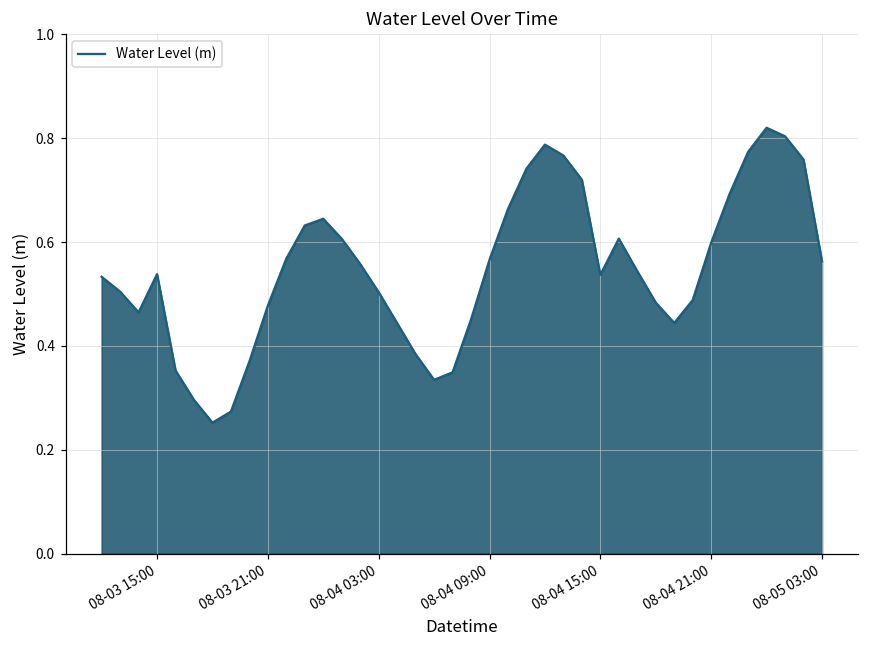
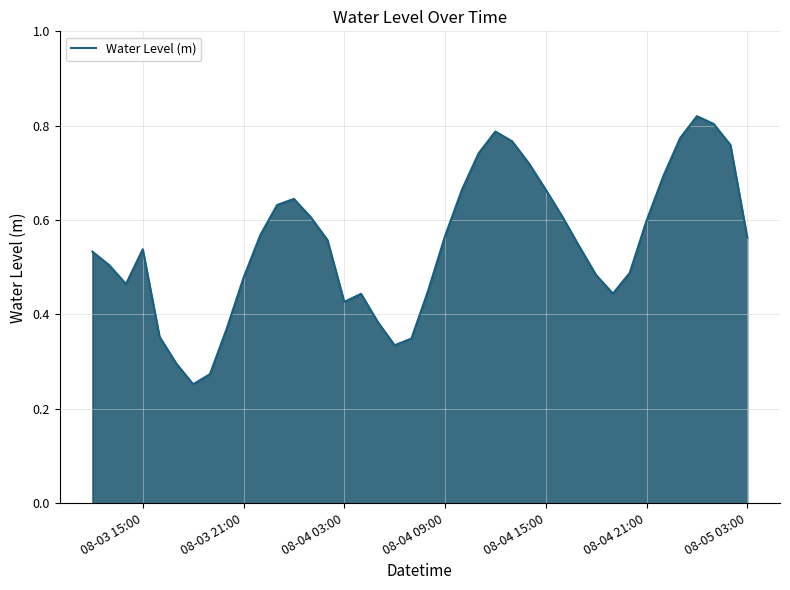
08-04 03:00: 0.50 -> 0.43
08-04 15:00: 0.54 -> 0.66
